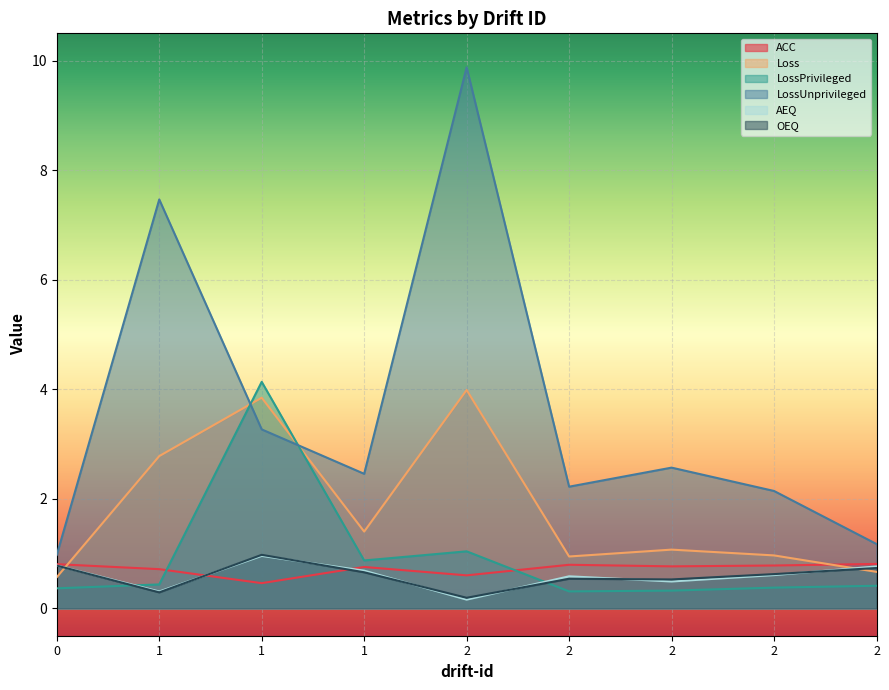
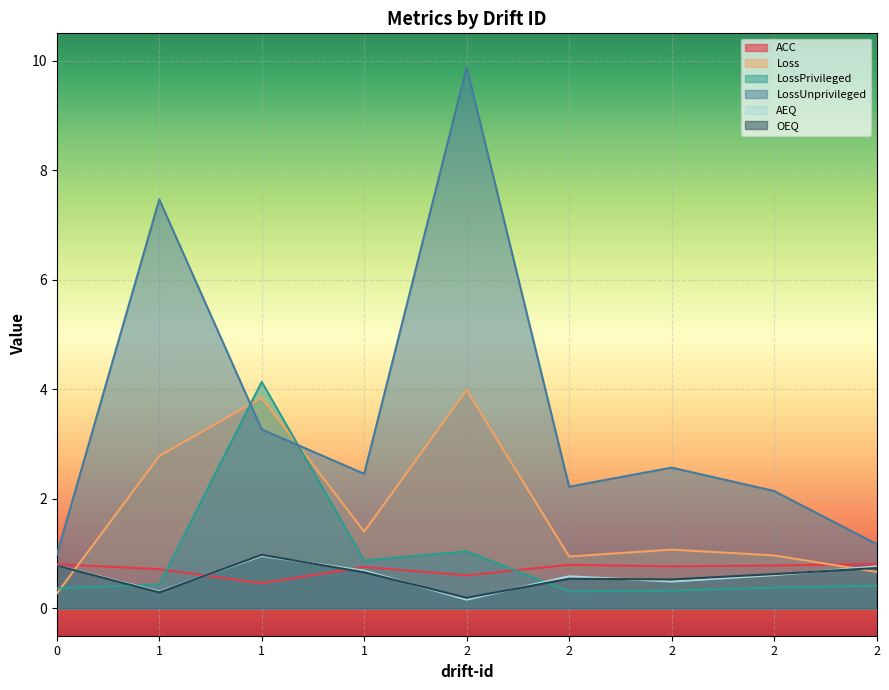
Loss, 0: 0.6 -> 0.3
